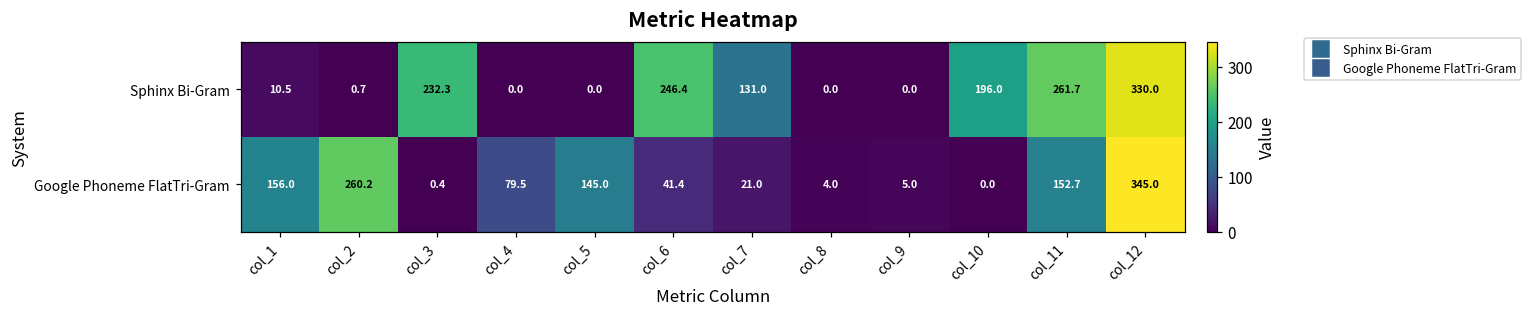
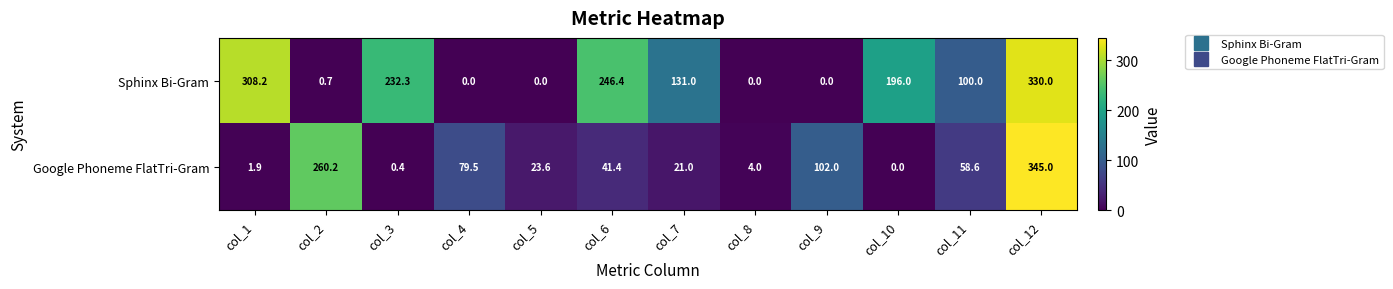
Sphinx Bi-Gram, col_1: 10.5 -> 308.2
Sphinx Bi-Gram, col_11: 261.7 -> 100.0
Google Phoneme FlatTri-Gram, col_1: 156.0 -> 1.9
Google Phoneme FlatTri-Gram, col_5: 145.0 -> 23.6
Google Phoneme FlatTri-Gram, col_9: 5.0 -> 102.0
Google Phoneme FlatTri-Gram, col_11: 152.7 -> 58.6
